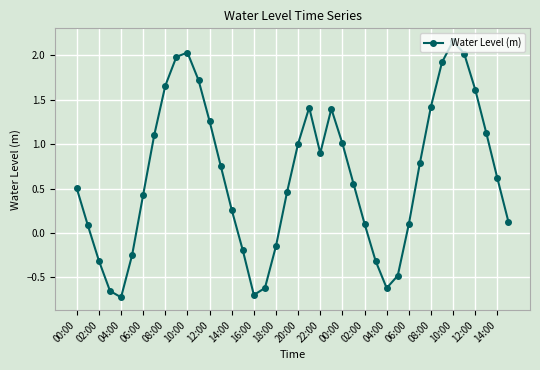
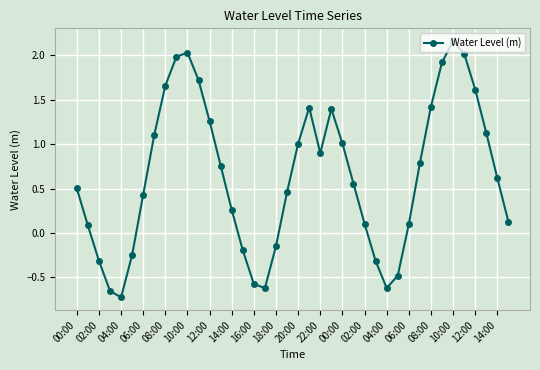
16:00: -0.7 -> -0.6
